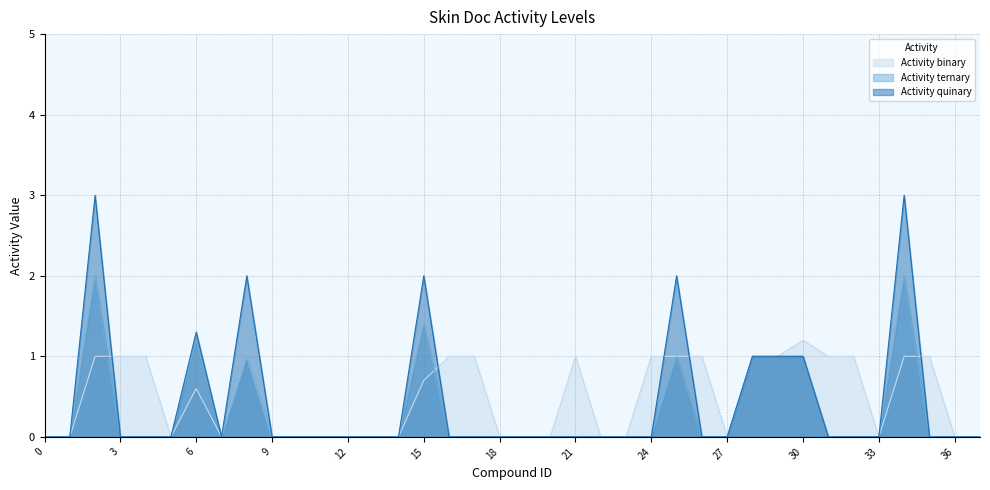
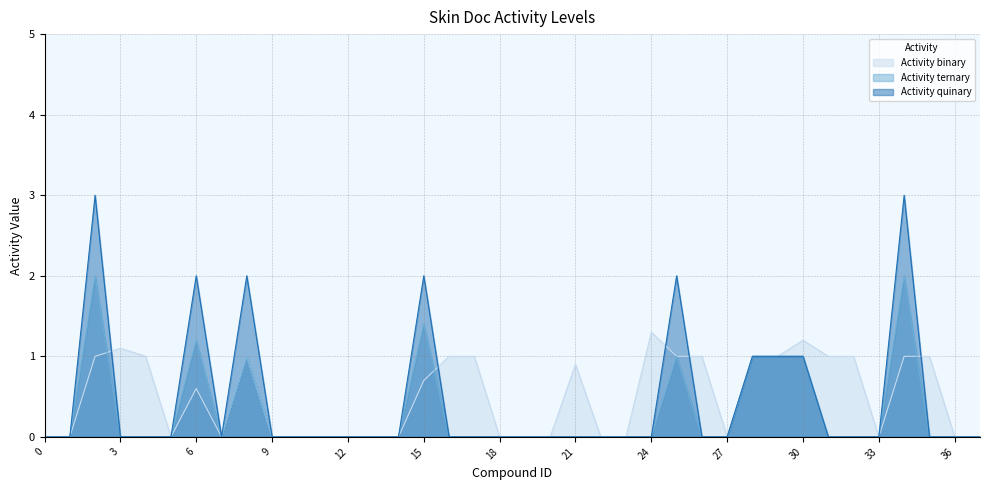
Activity binary, 3: 1.0 -> 1.1
Activity quinary, 6: 1.3 -> 2.0
Activity binary, 21: 1.0 -> 0.9
Activity binary, 24: 1.0 -> 1.3
